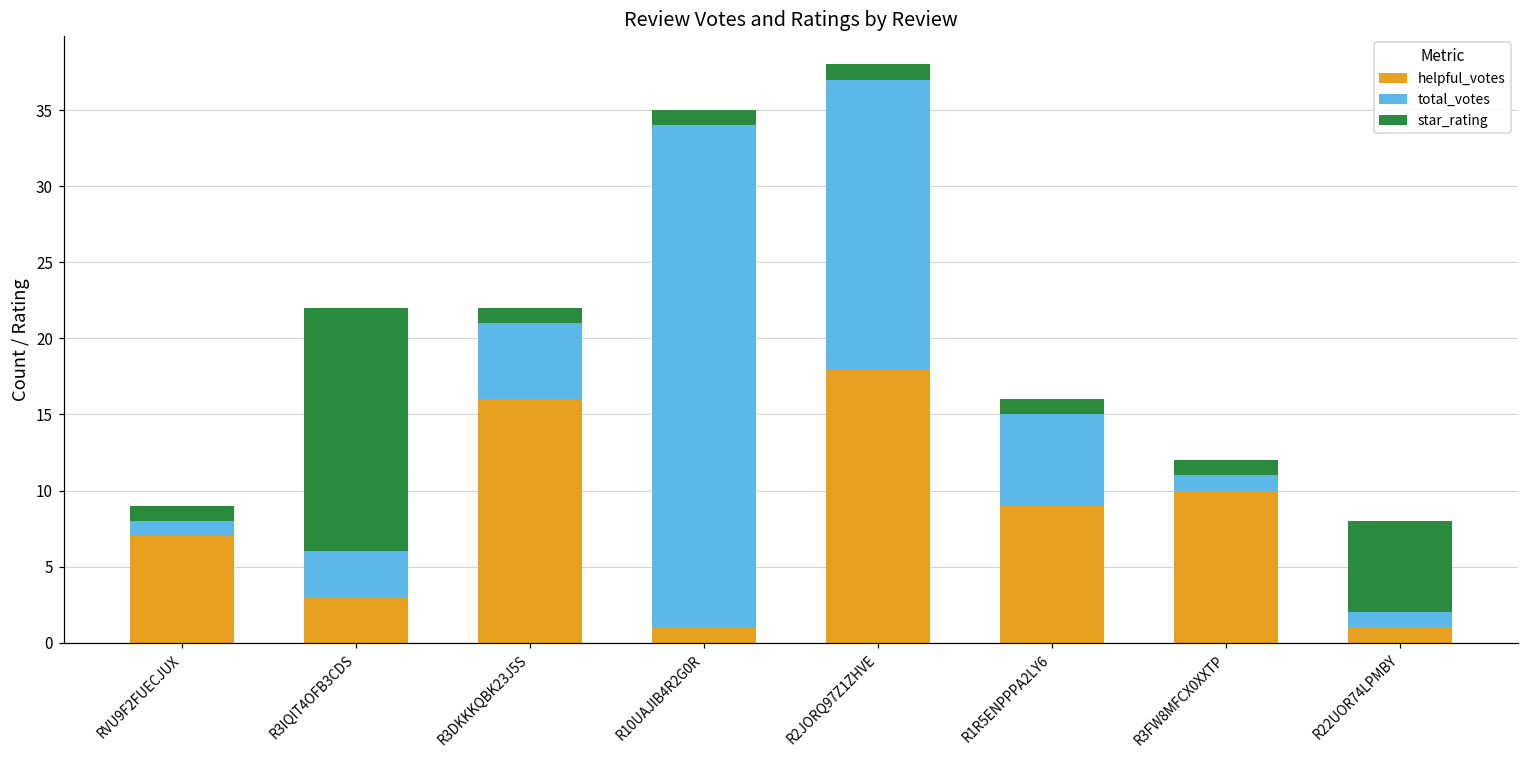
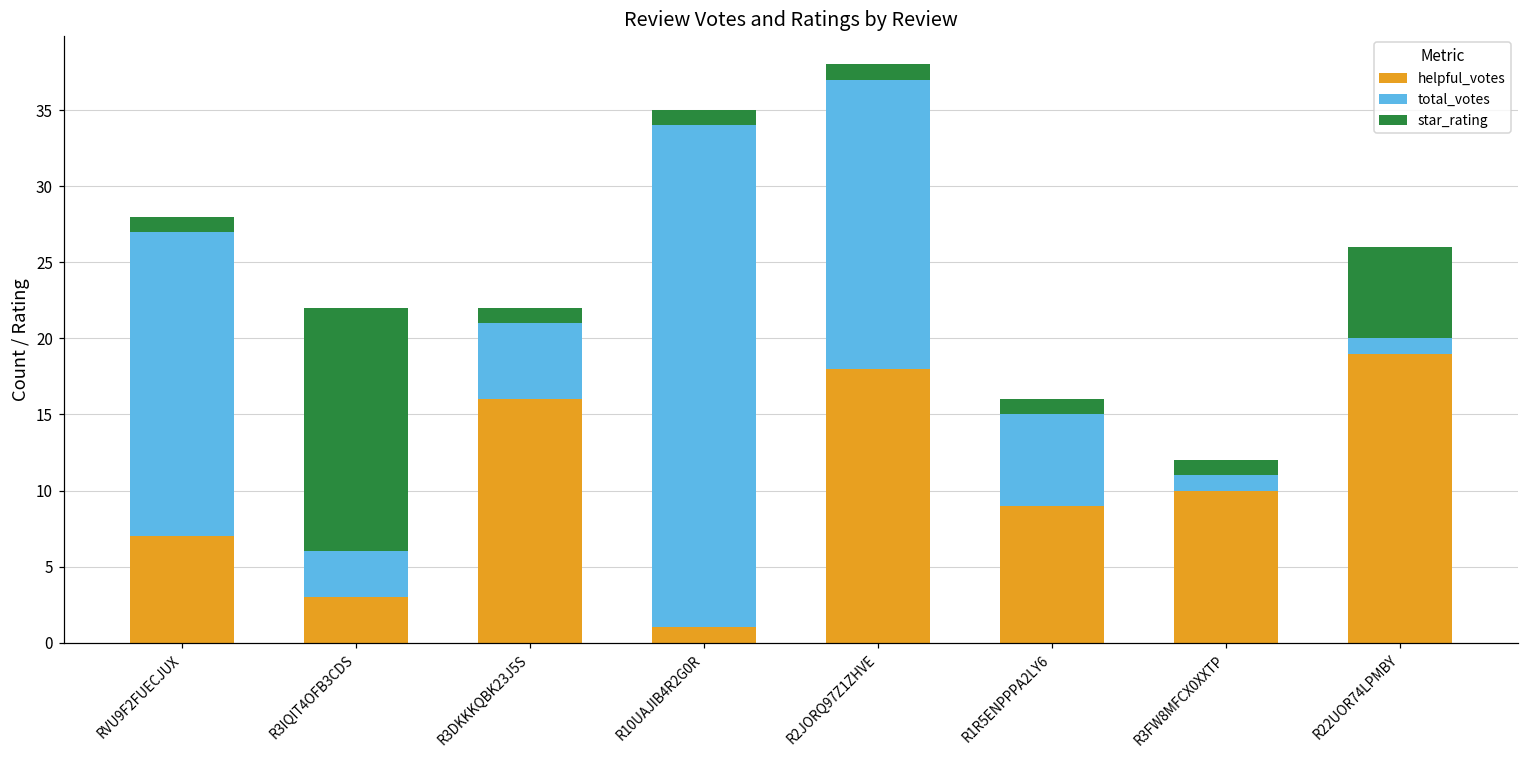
total_votes, RVU9F2FUECJUX: 1 -> 20
helpful_votes, R22UOR74LPMBY: 1 -> 19
